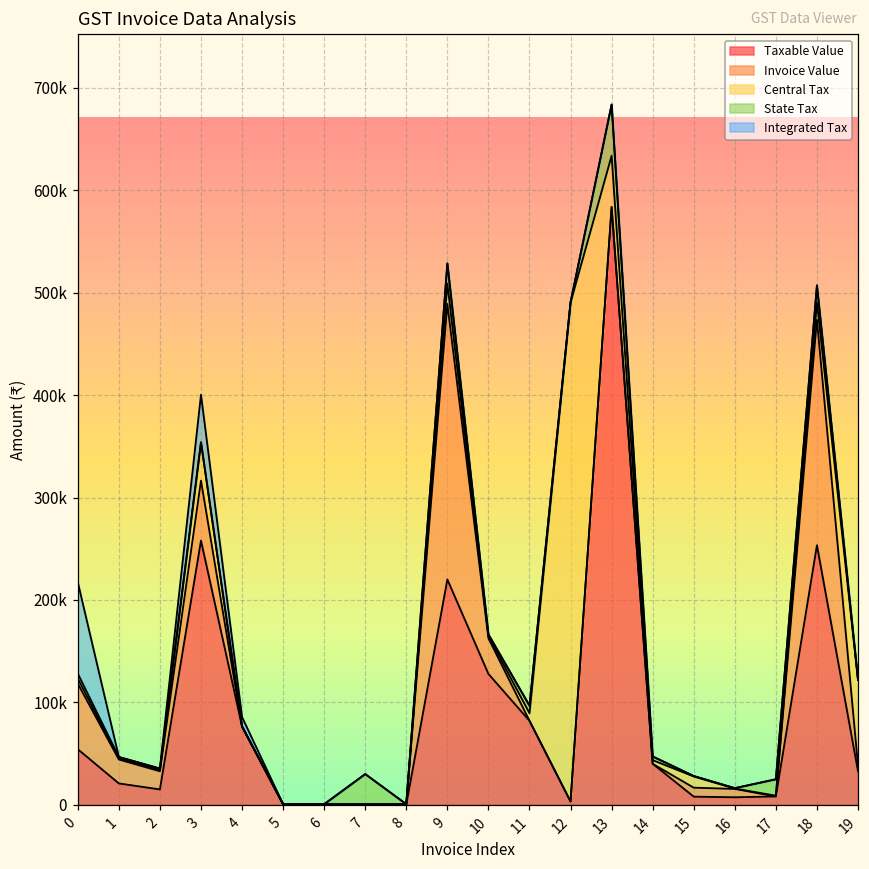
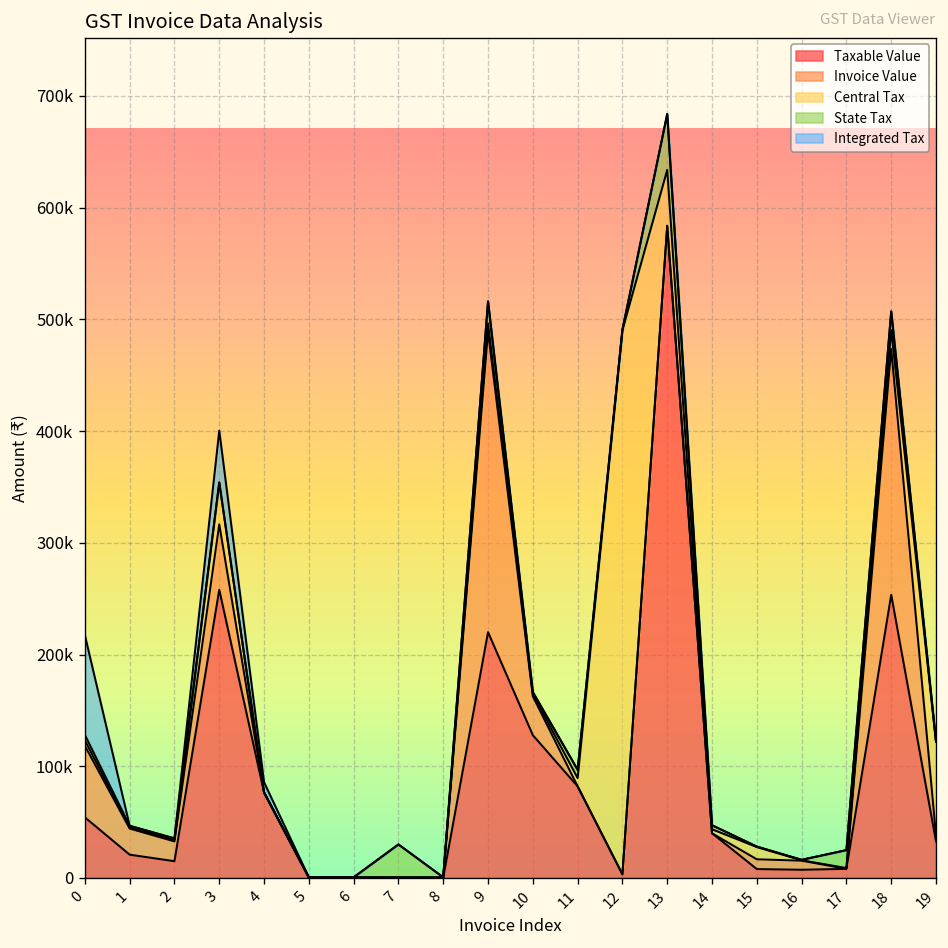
Central Tax, 9: 20000 -> 10000
